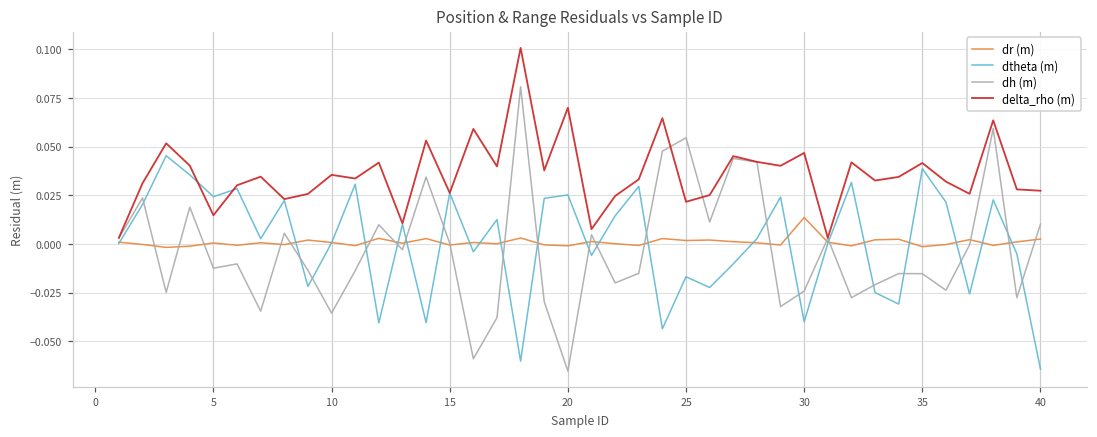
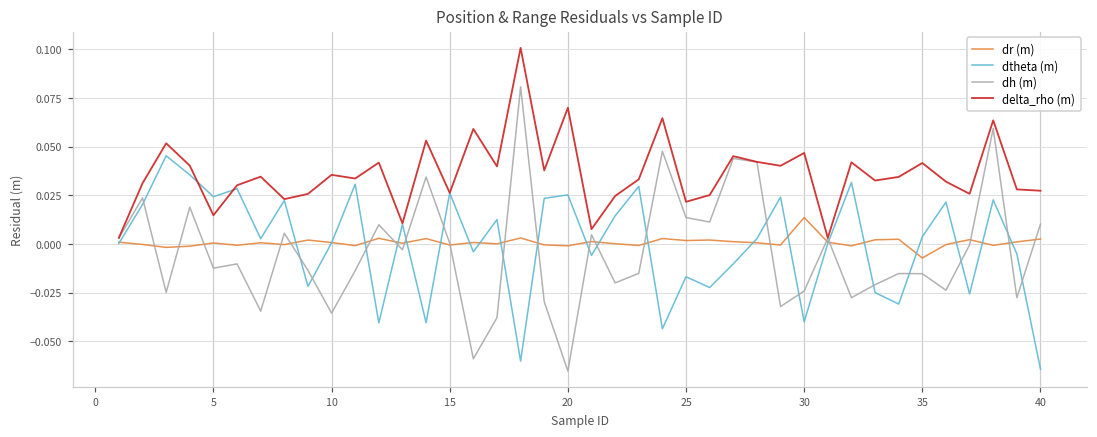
dh (m), 25: 0.055 -> 0.014
dr (m), 35: -0.001 -> -0.007
dtheta (m), 35: 0.039 -> 0.004
